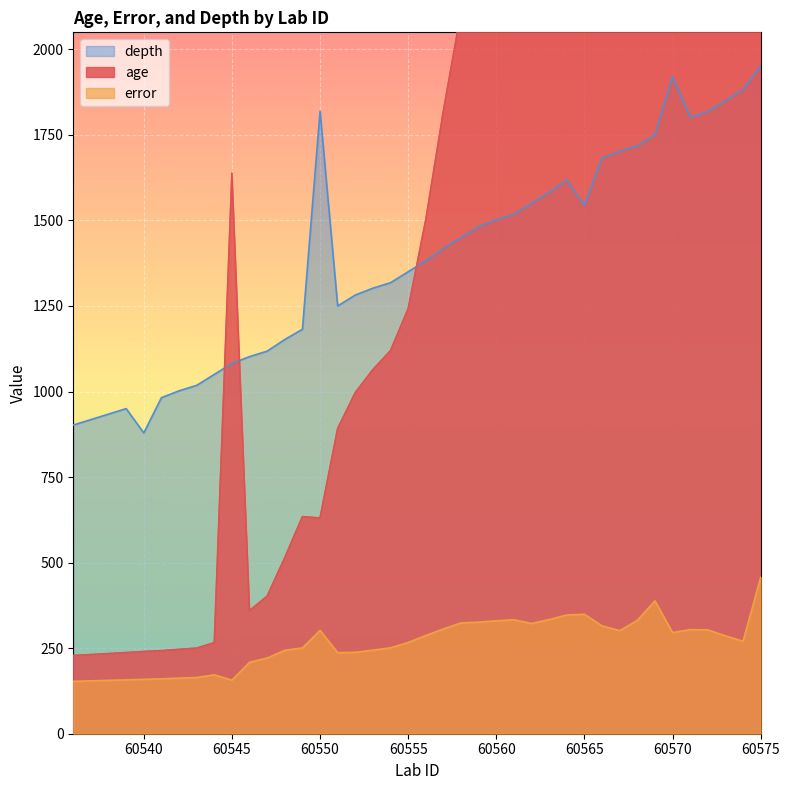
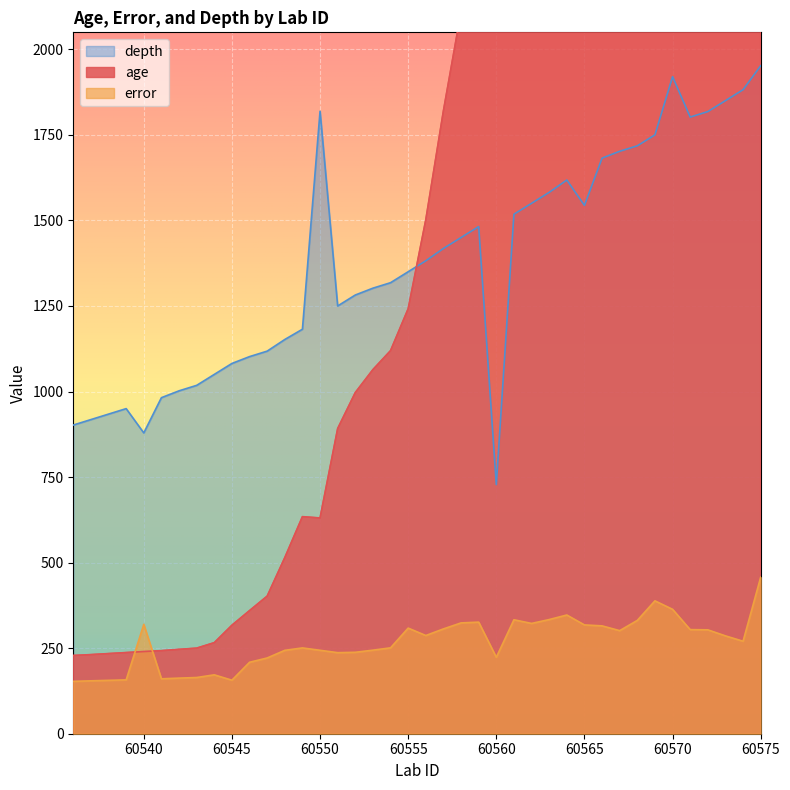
error, 60540: 160 -> 320
age, 60545: 1640 -> 320
error, 60550: 300 -> 240
error, 60555: 270 -> 310
depth, 60560: 1500 -> 730
error, 60560: 330 -> 220
error, 60565: 350 -> 320
error, 60570: 300 -> 360
